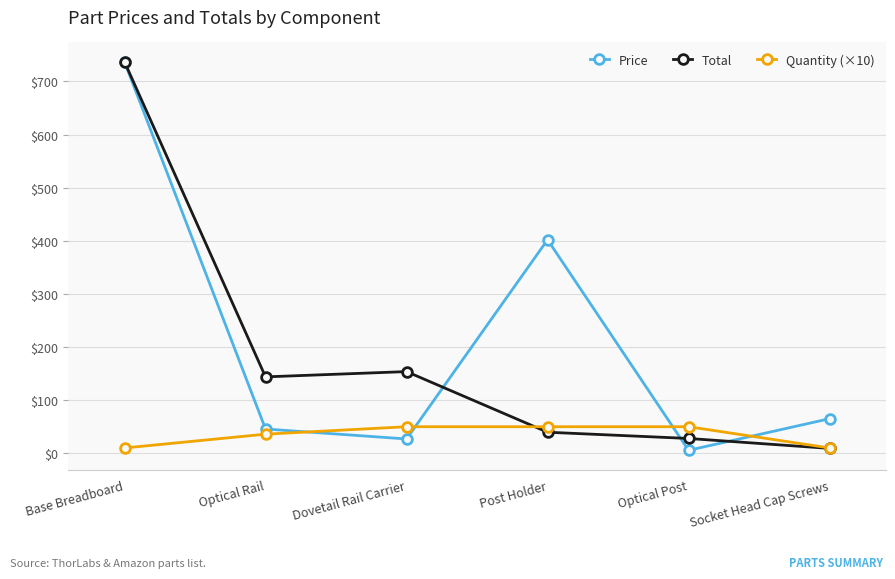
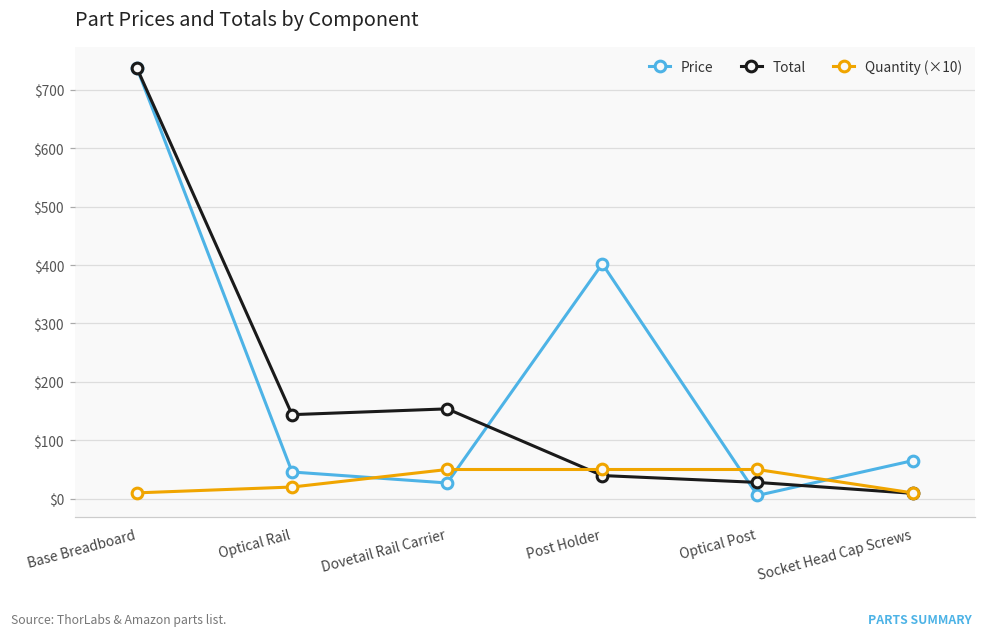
Quantity (×10), Optical Rail: $40 -> $20
